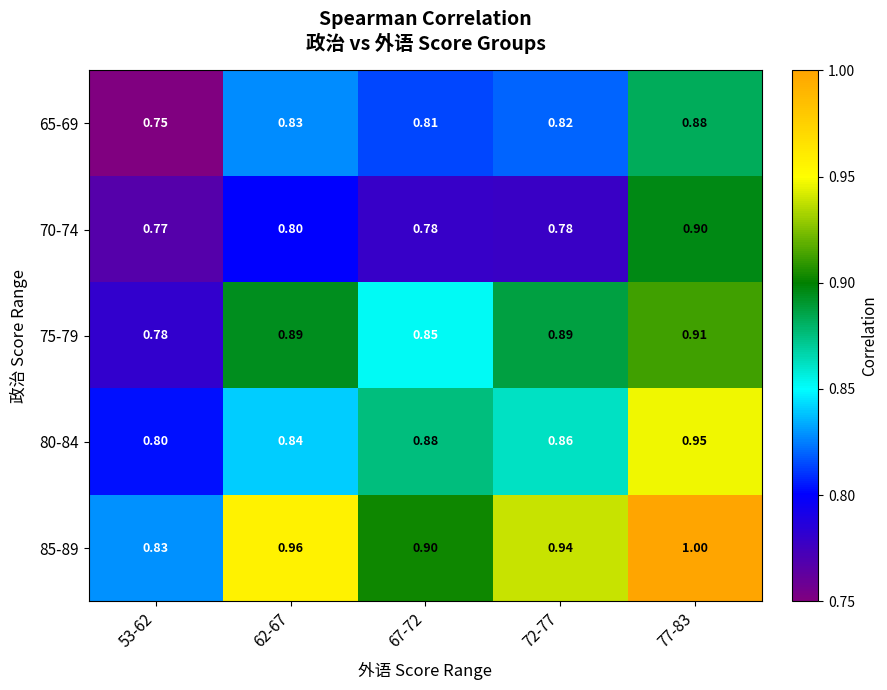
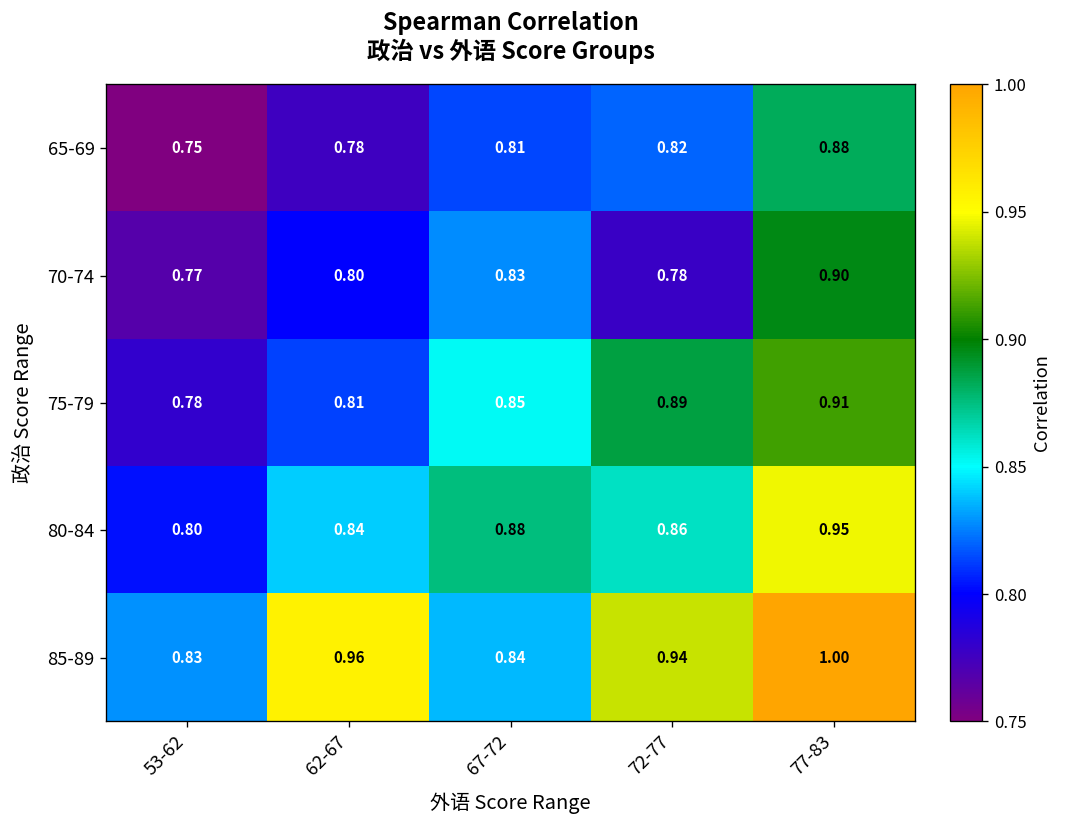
65-69, 62-67: 0.83 -> 0.78
70-74, 67-72: 0.78 -> 0.83
75-79, 62-67: 0.89 -> 0.81
85-89, 67-72: 0.90 -> 0.84
